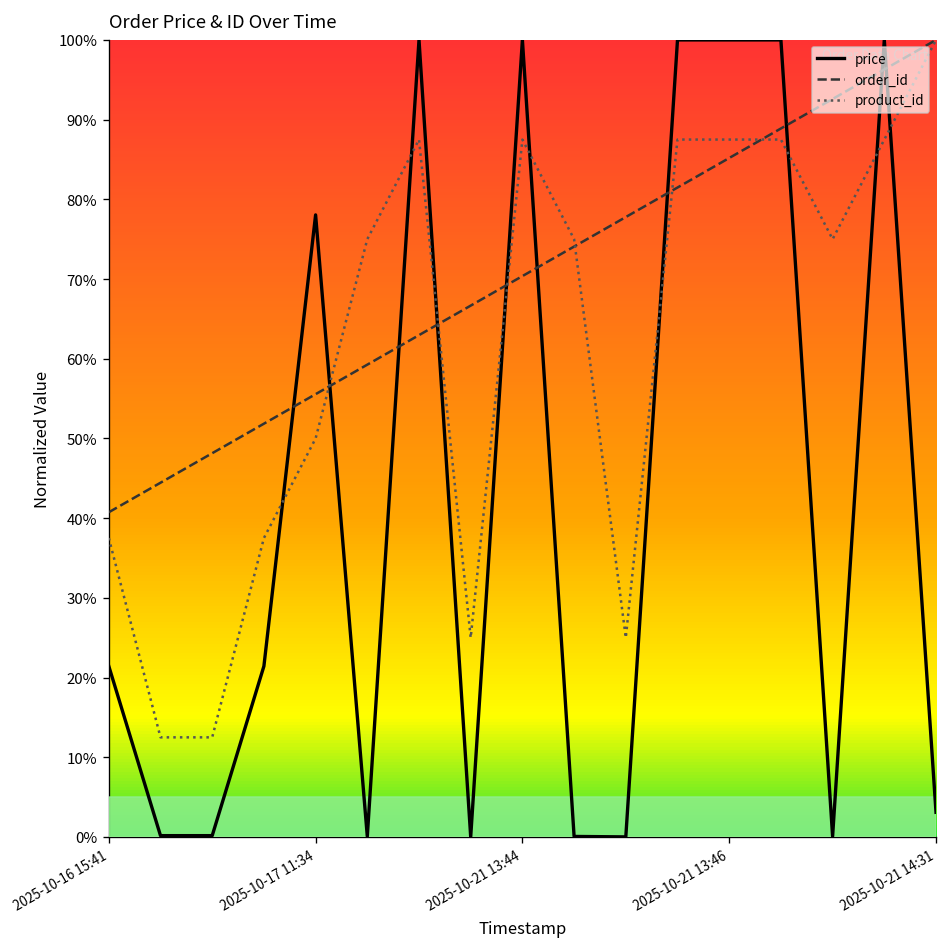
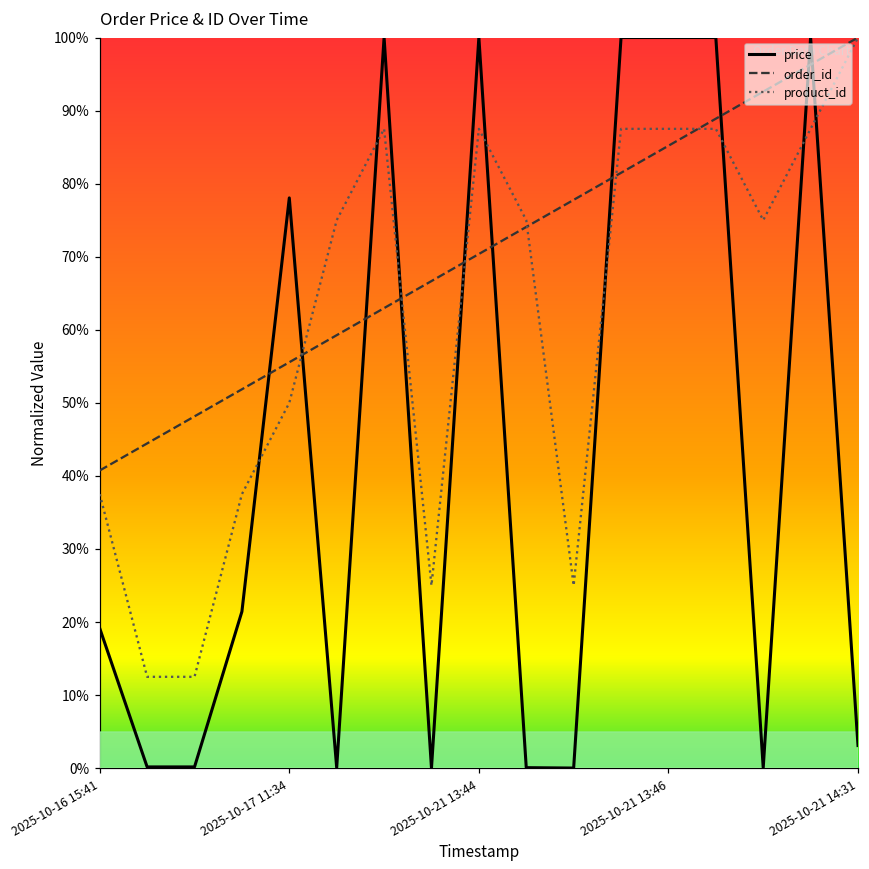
price, 2025-10-16 15:41: 21% -> 19%
